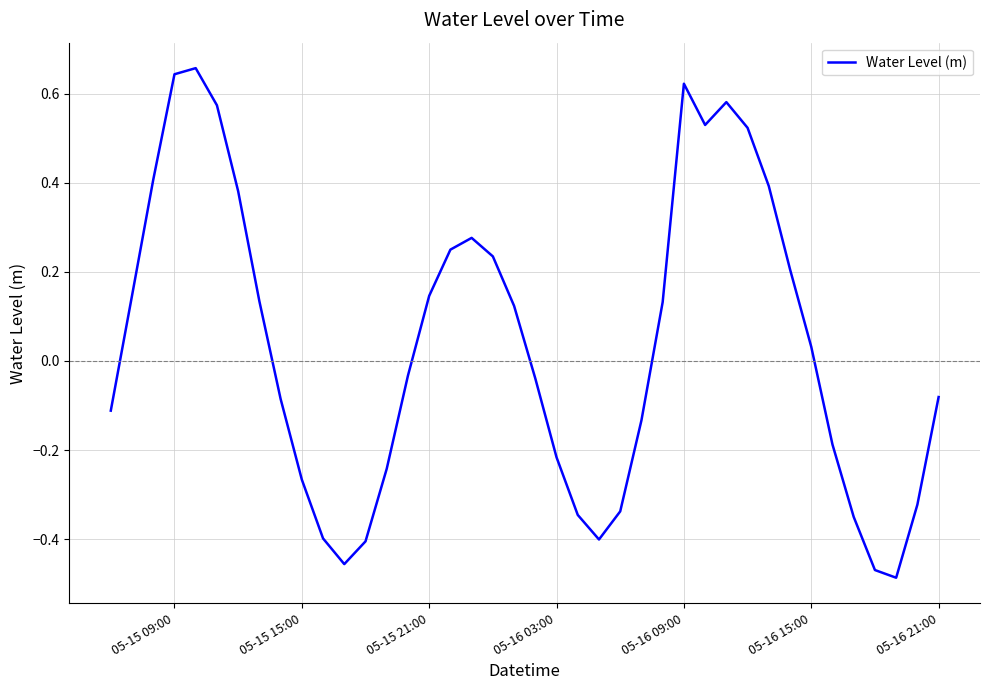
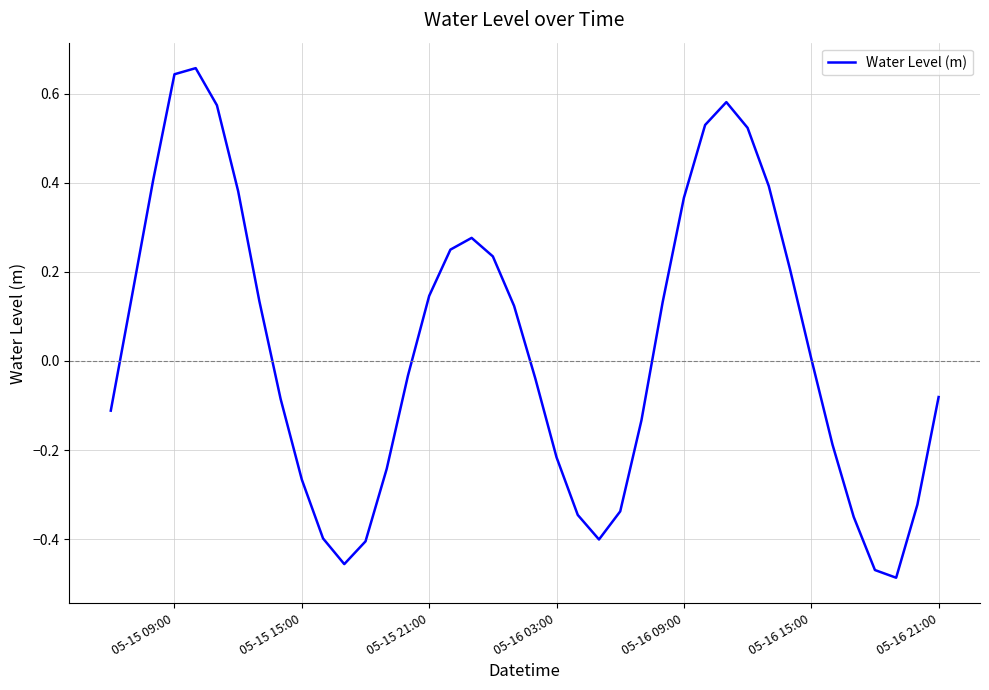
05-16 09:00: 0.62 -> 0.37
05-16 15:00: 0.03 -> 0.01
